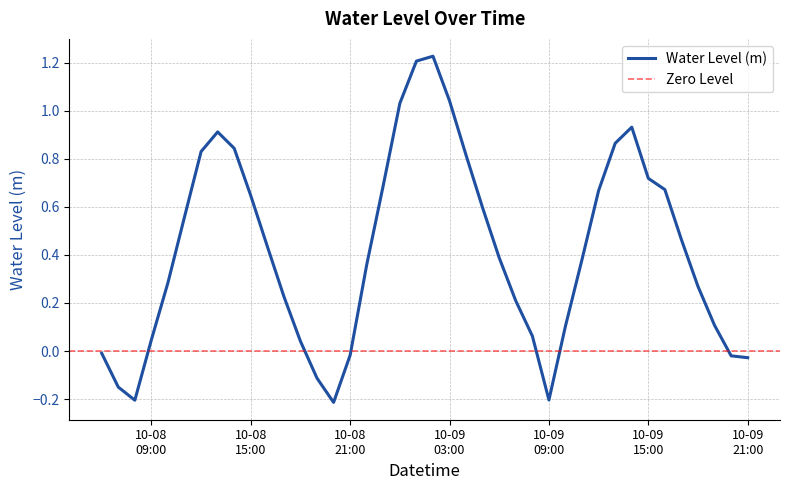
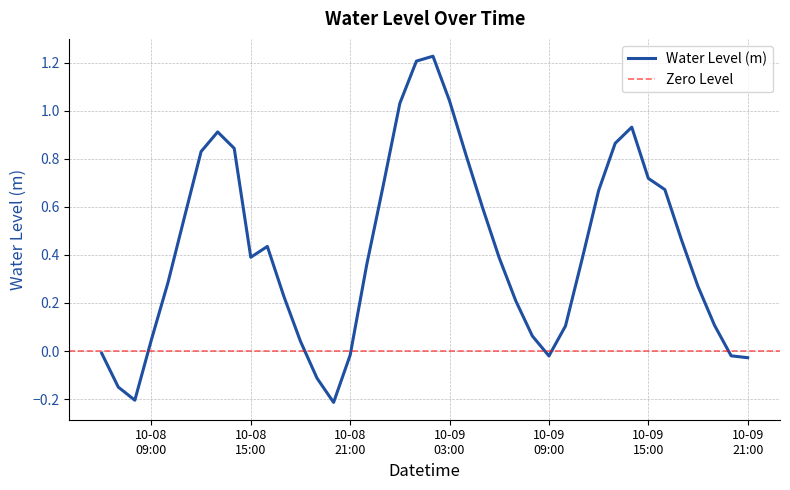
10-08 15:00: 0.65 -> 0.39
10-09 09:00: -0.20 -> -0.02
